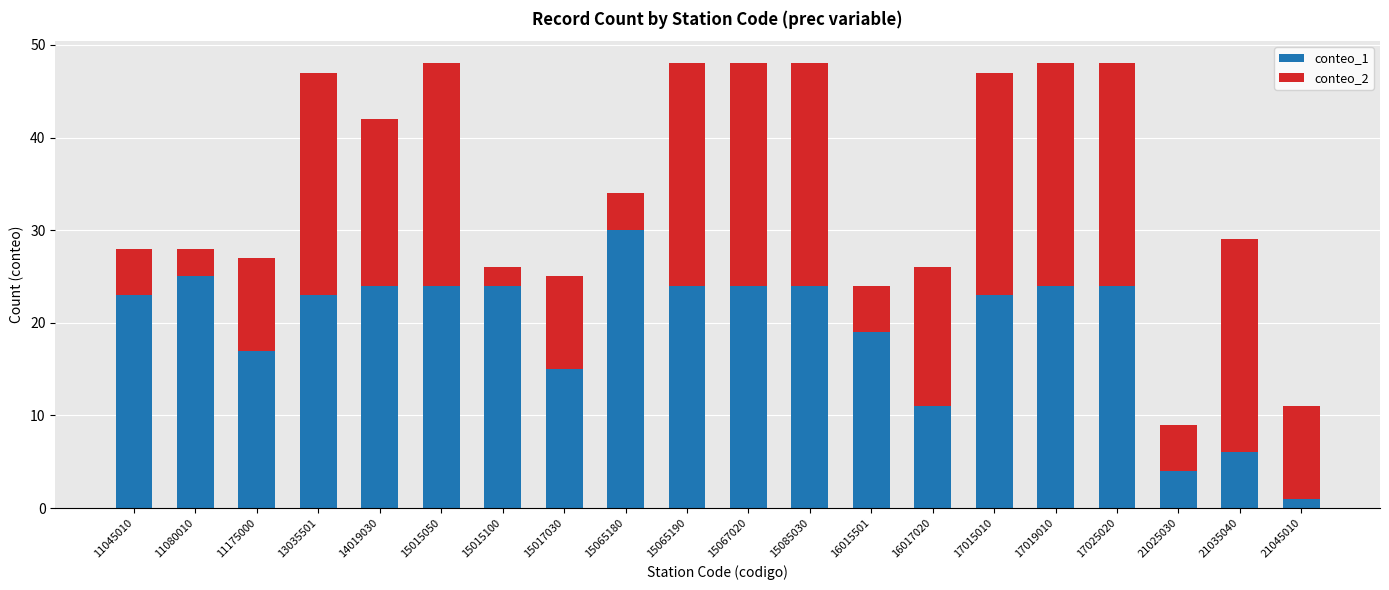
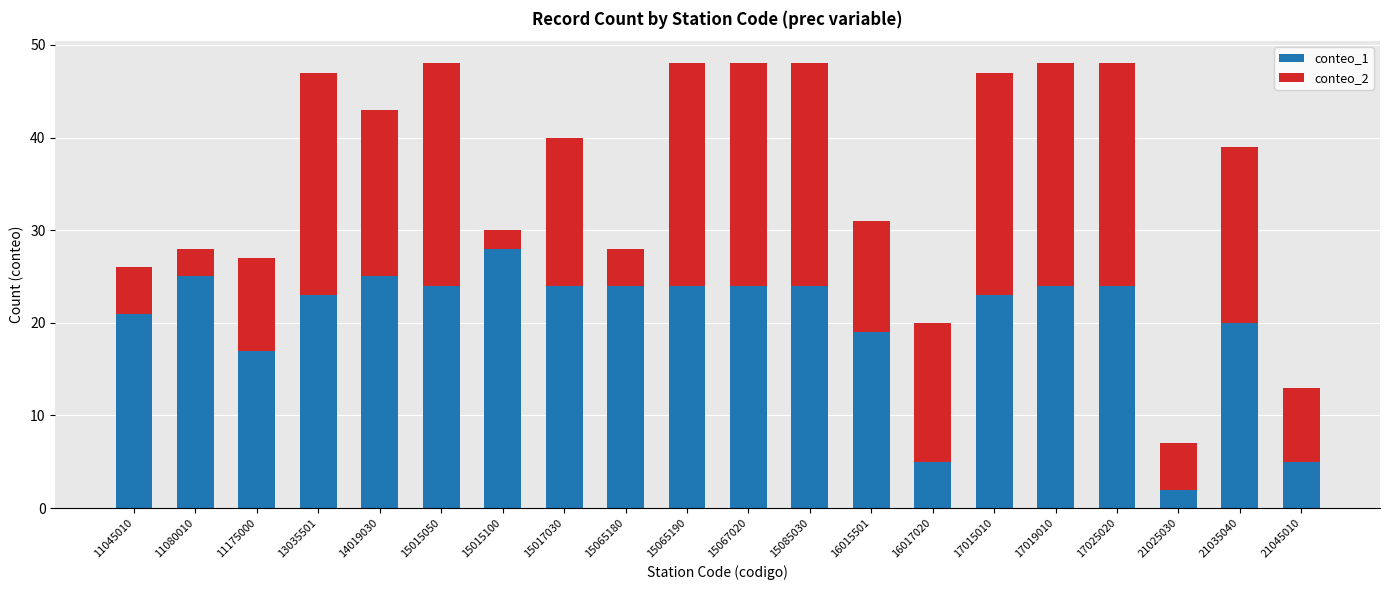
conteo_1, 11045010: 23 -> 21
conteo_1, 14019030: 24 -> 25
conteo_1, 15015100: 24 -> 28
conteo_1, 15017030: 15 -> 24
conteo_2, 15017030: 10 -> 16
conteo_1, 15065180: 30 -> 24
conteo_2, 16015501: 5 -> 12
conteo_1, 16017020: 11 -> 5
conteo_1, 21025030: 4 -> 2
conteo_1, 21035040: 6 -> 20
conteo_2, 21035040: 23 -> 19
conteo_1, 21045010: 1 -> 5
conteo_2, 21045010: 10 -> 8
